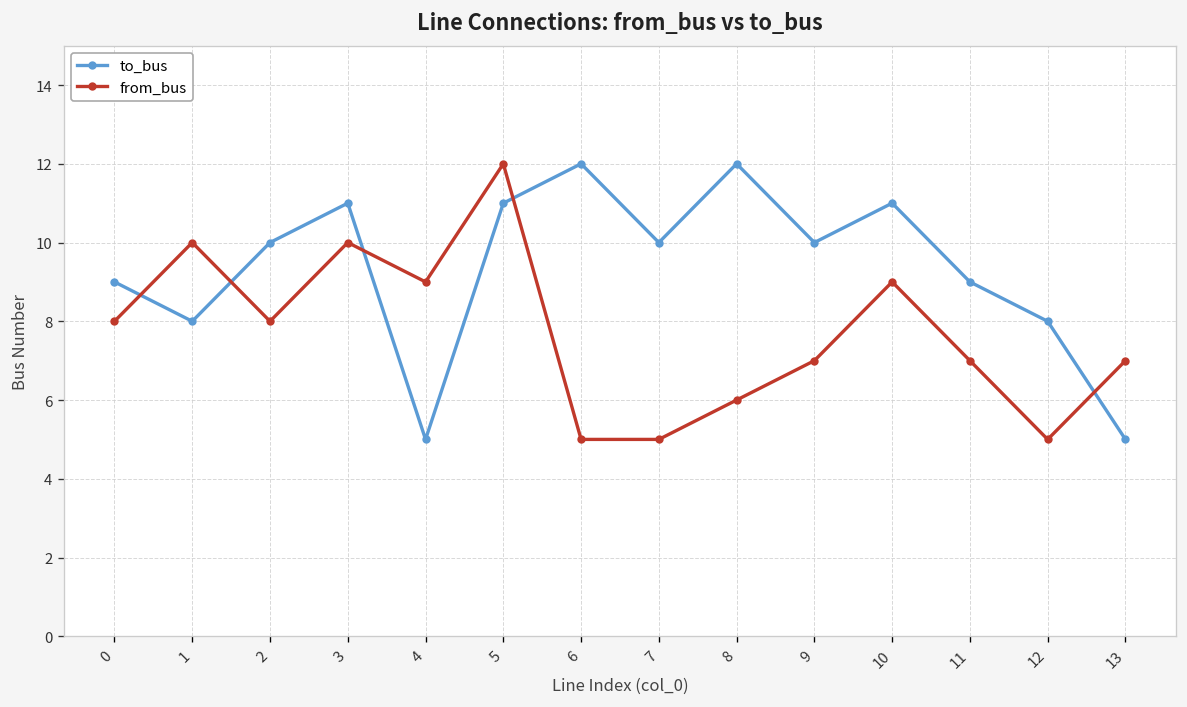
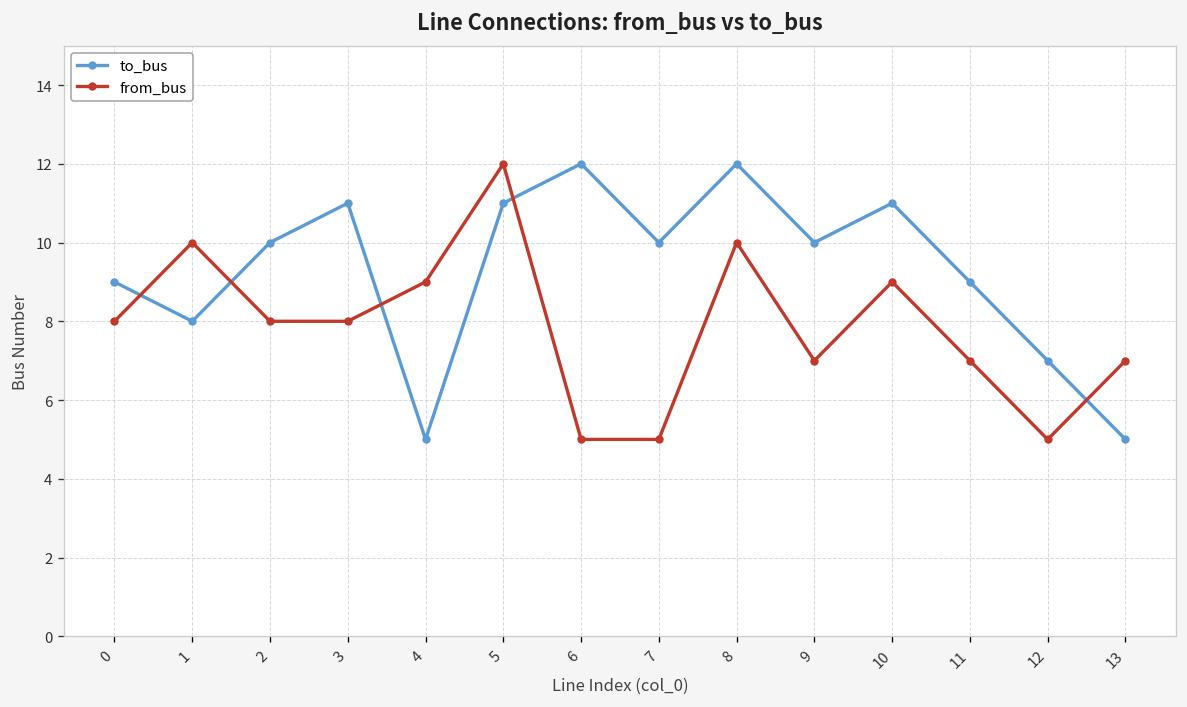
from_bus, 3: 10 -> 8
from_bus, 8: 6 -> 10
to_bus, 12: 8 -> 7
